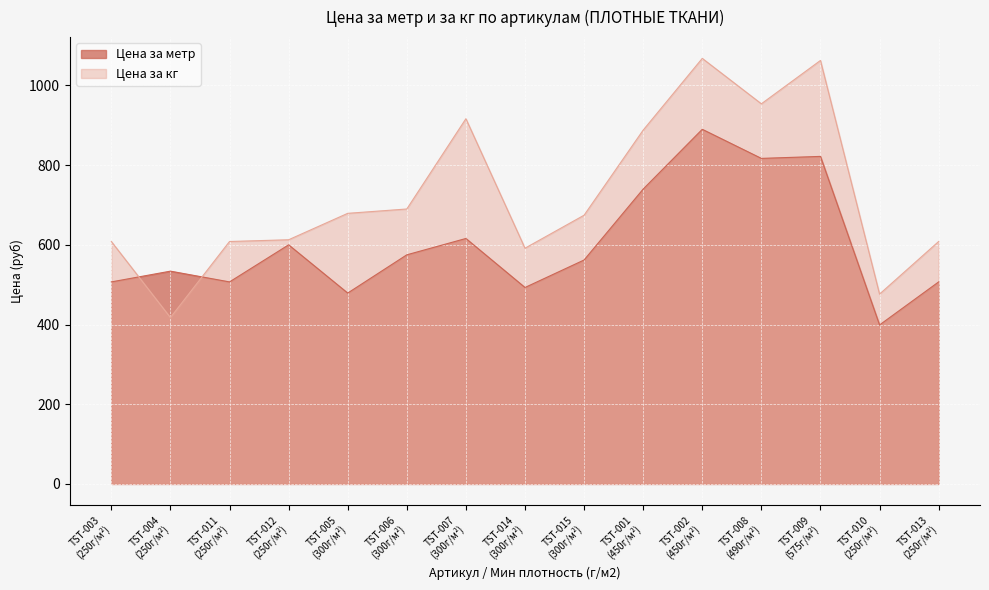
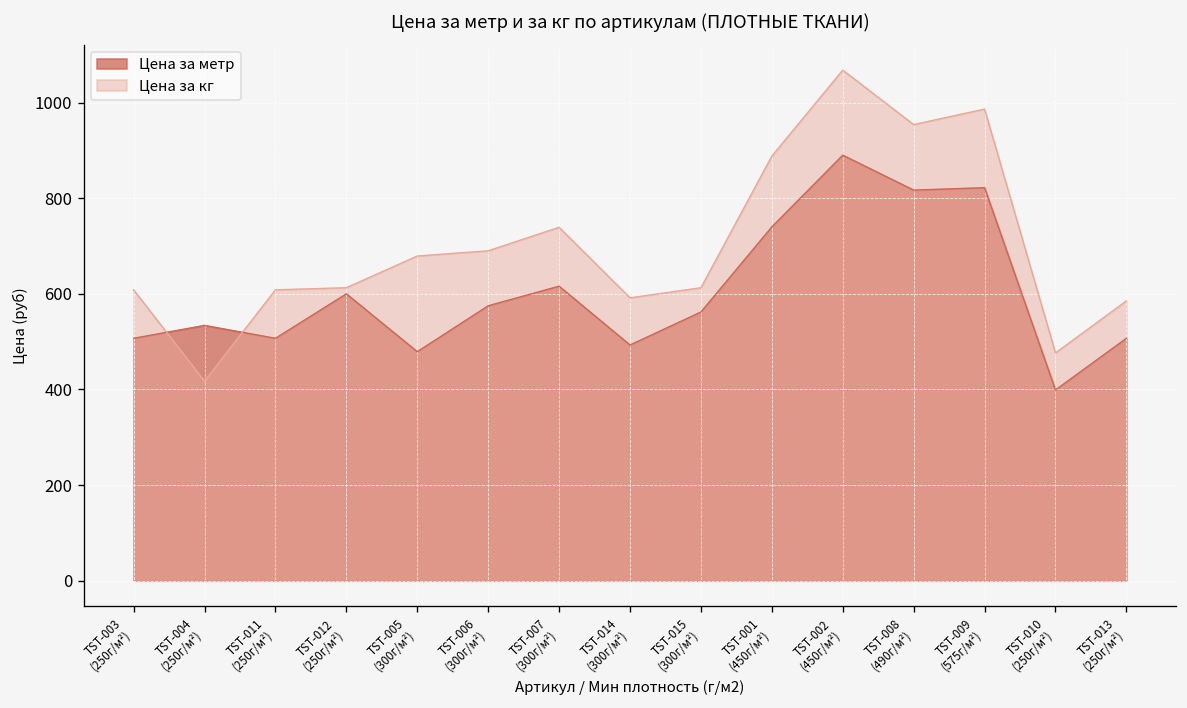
Цена за кг, TST-007 (300г/м²): 920 -> 740
Цена за кг, TST-015 (300г/м²): 670 -> 610
Цена за кг, TST-009 (575г/м²): 1060 -> 990
Цена за кг, TST-013 (250г/м²): 610 -> 590
